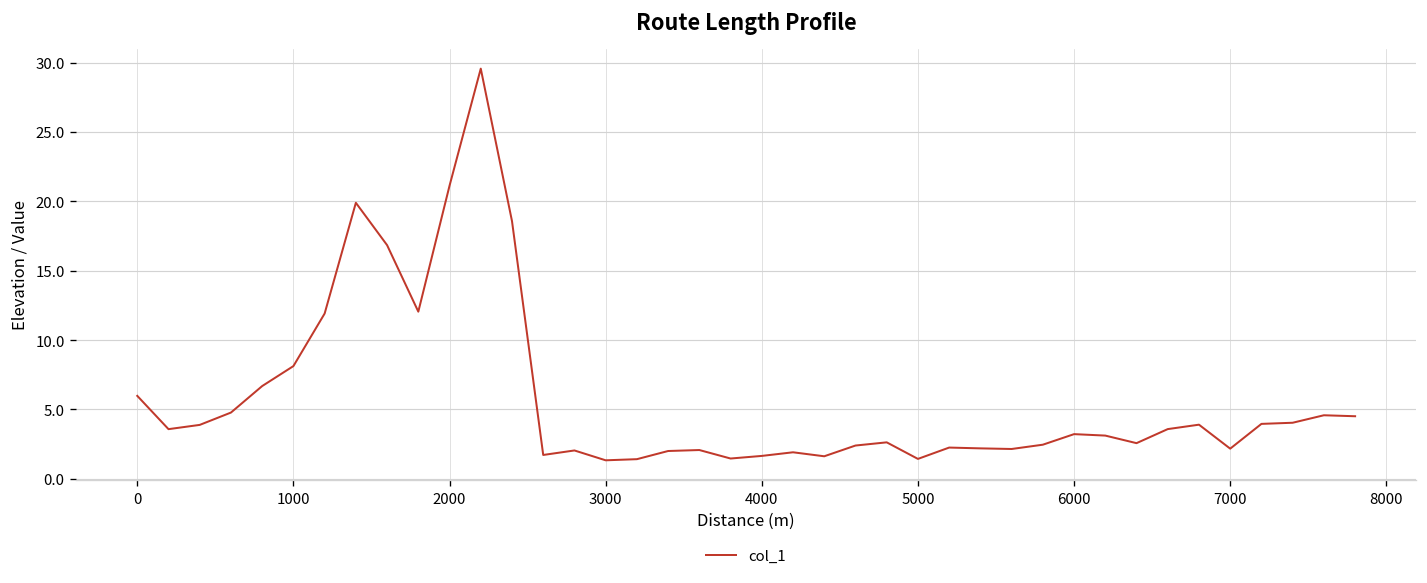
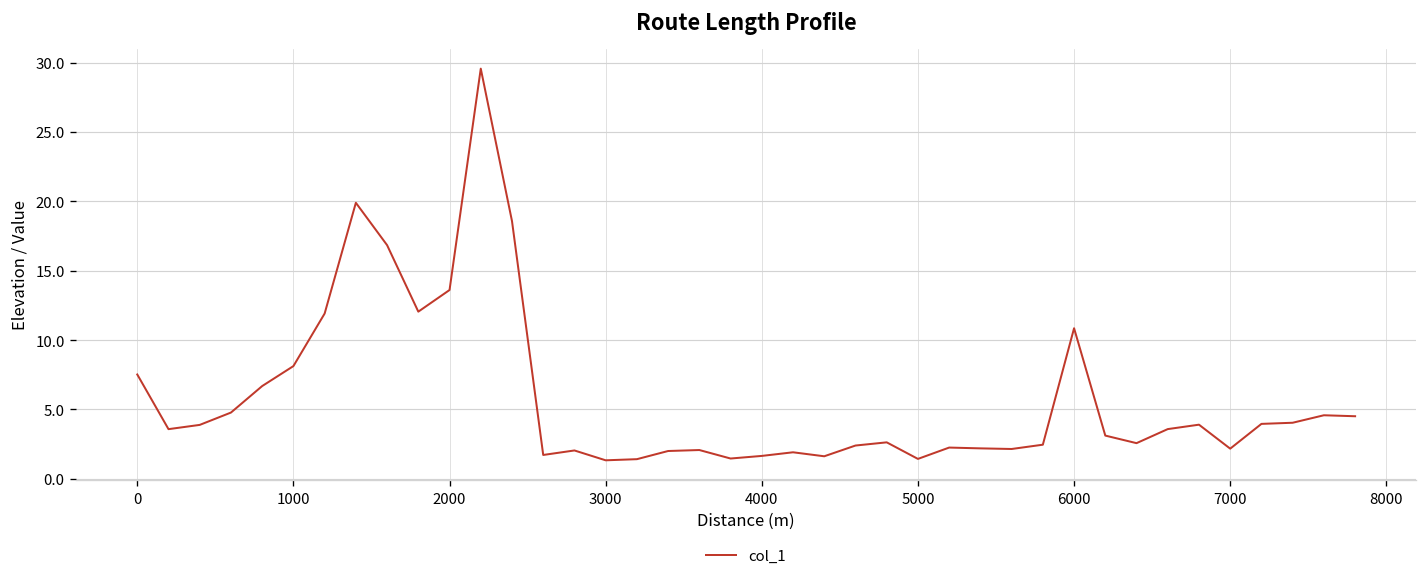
0: 6.0 -> 7.5
2000: 21.1 -> 13.6
6000: 3.2 -> 10.9
